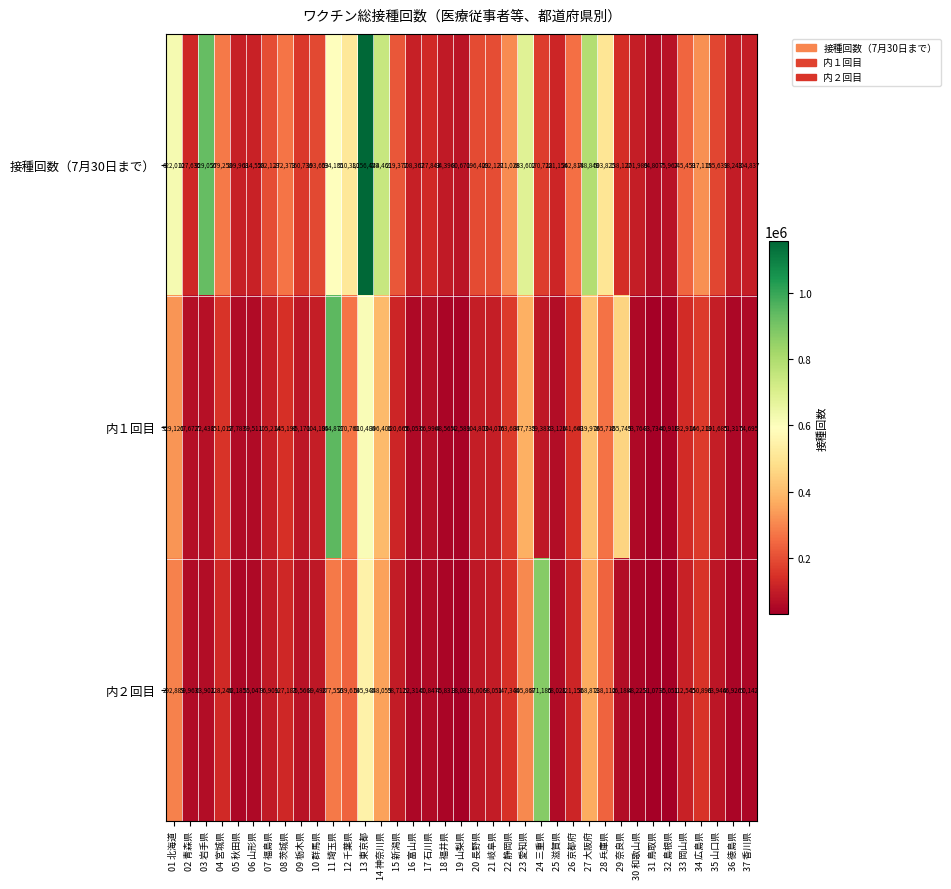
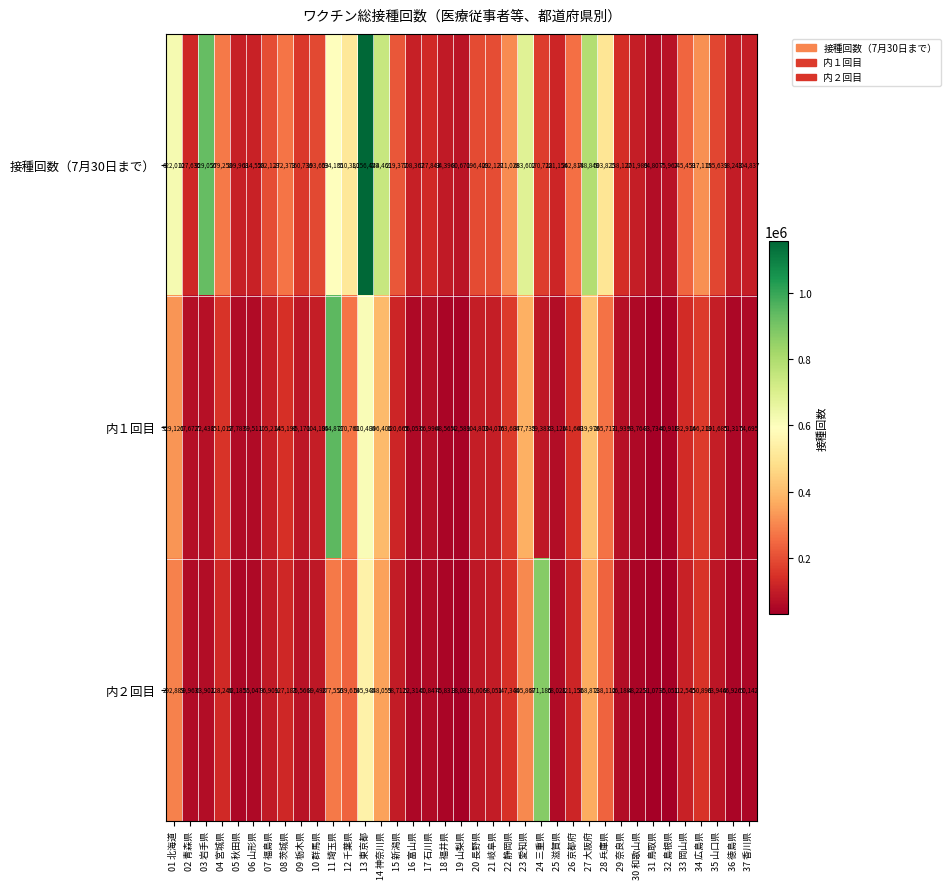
内１回目, 29 奈良県: 455,749 -> 71,939
